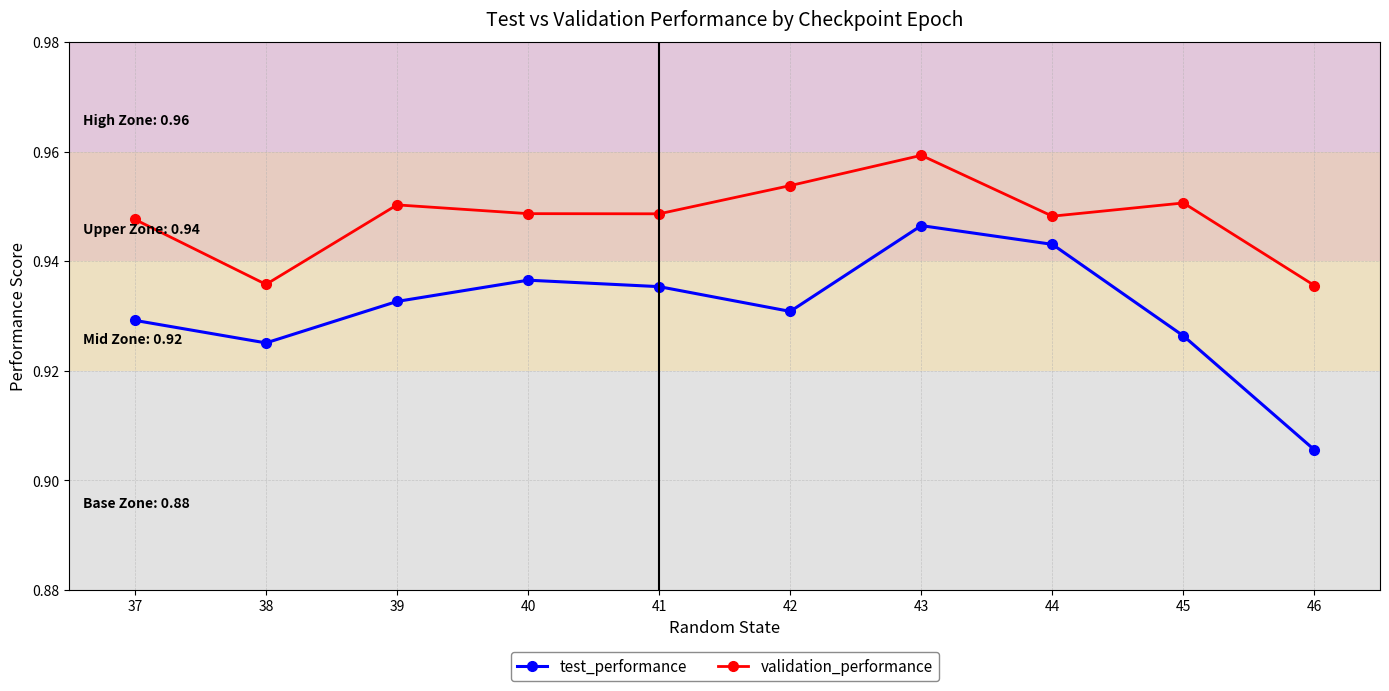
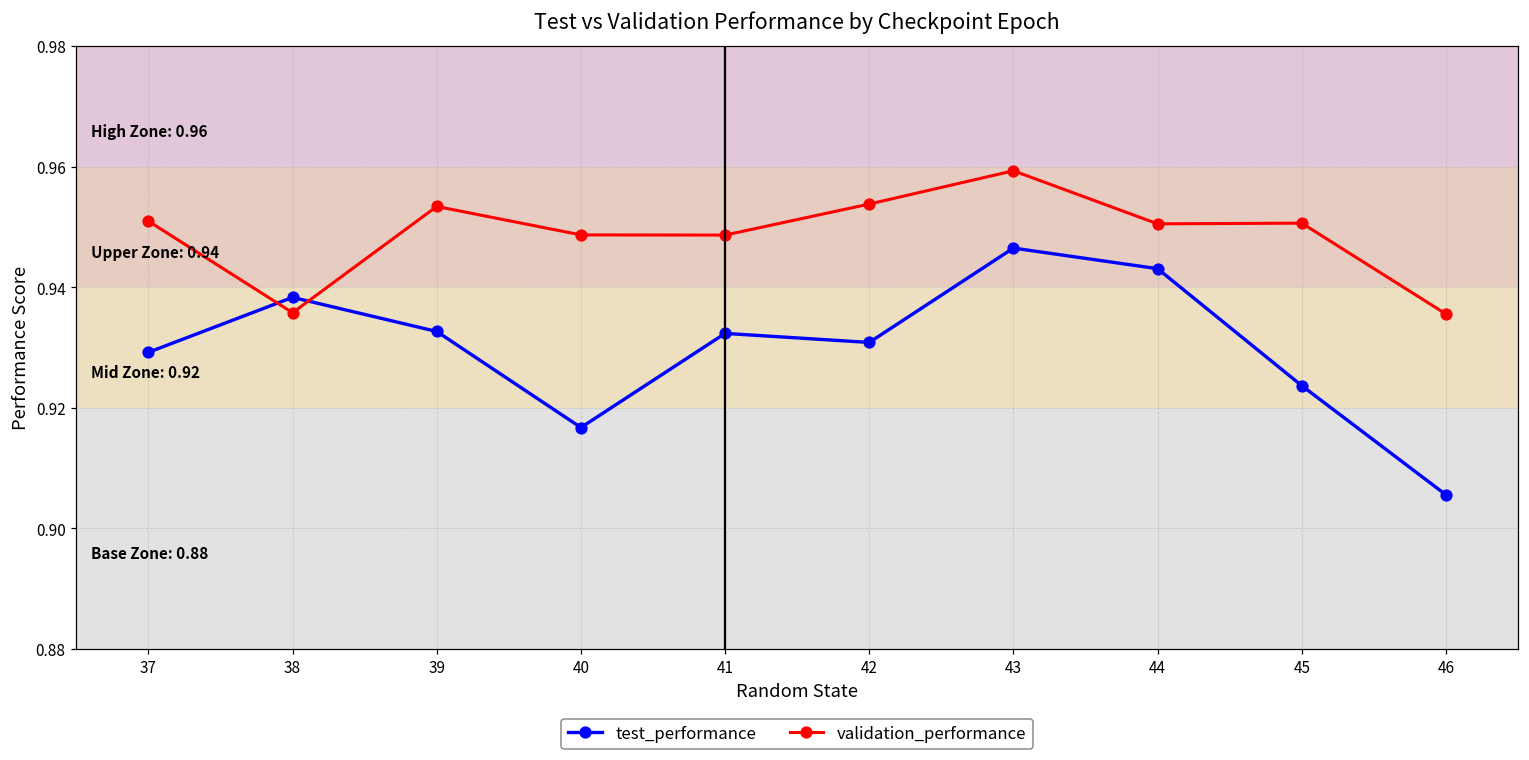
validation_performance, 37: 0.948 -> 0.951
test_performance, 38: 0.925 -> 0.938
validation_performance, 39: 0.950 -> 0.953
test_performance, 40: 0.937 -> 0.917
test_performance, 41: 0.935 -> 0.932
validation_performance, 44: 0.948 -> 0.951
test_performance, 45: 0.926 -> 0.924
